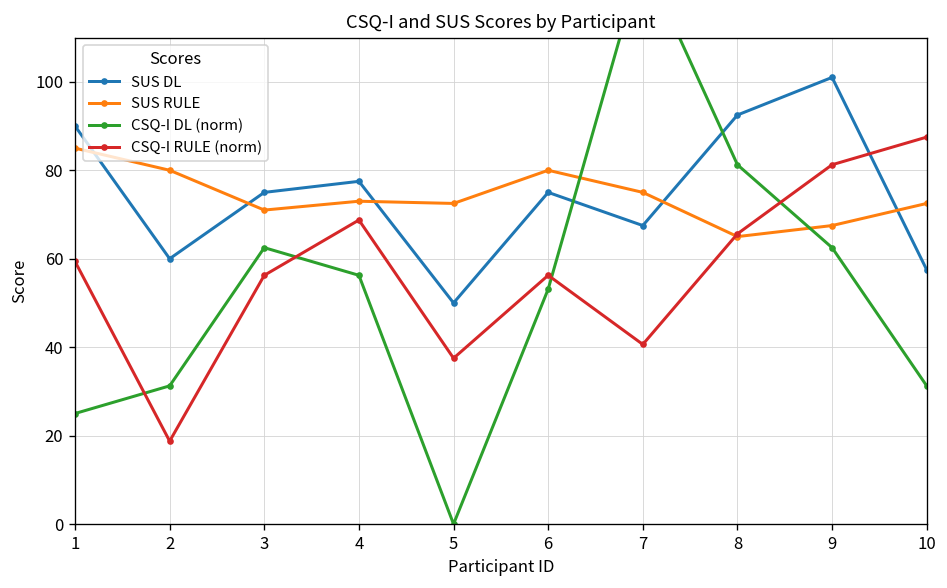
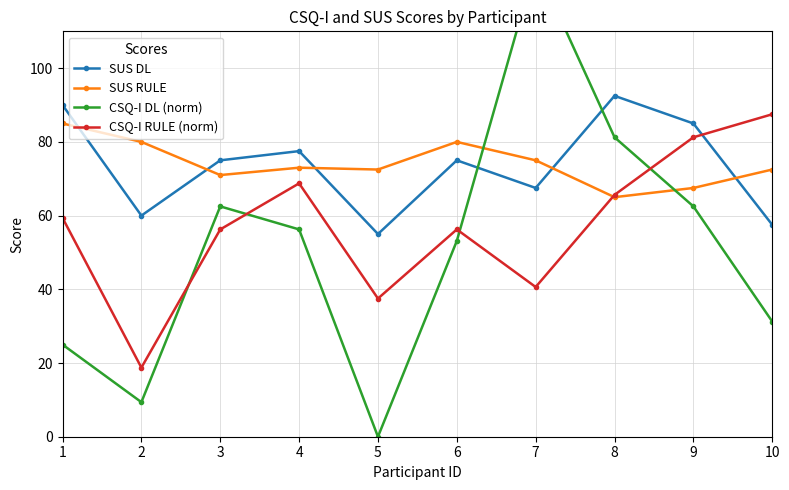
CSQ-I DL (norm), 2: 31 -> 9
SUS DL, 5: 50 -> 55
SUS DL, 9: 101 -> 85
